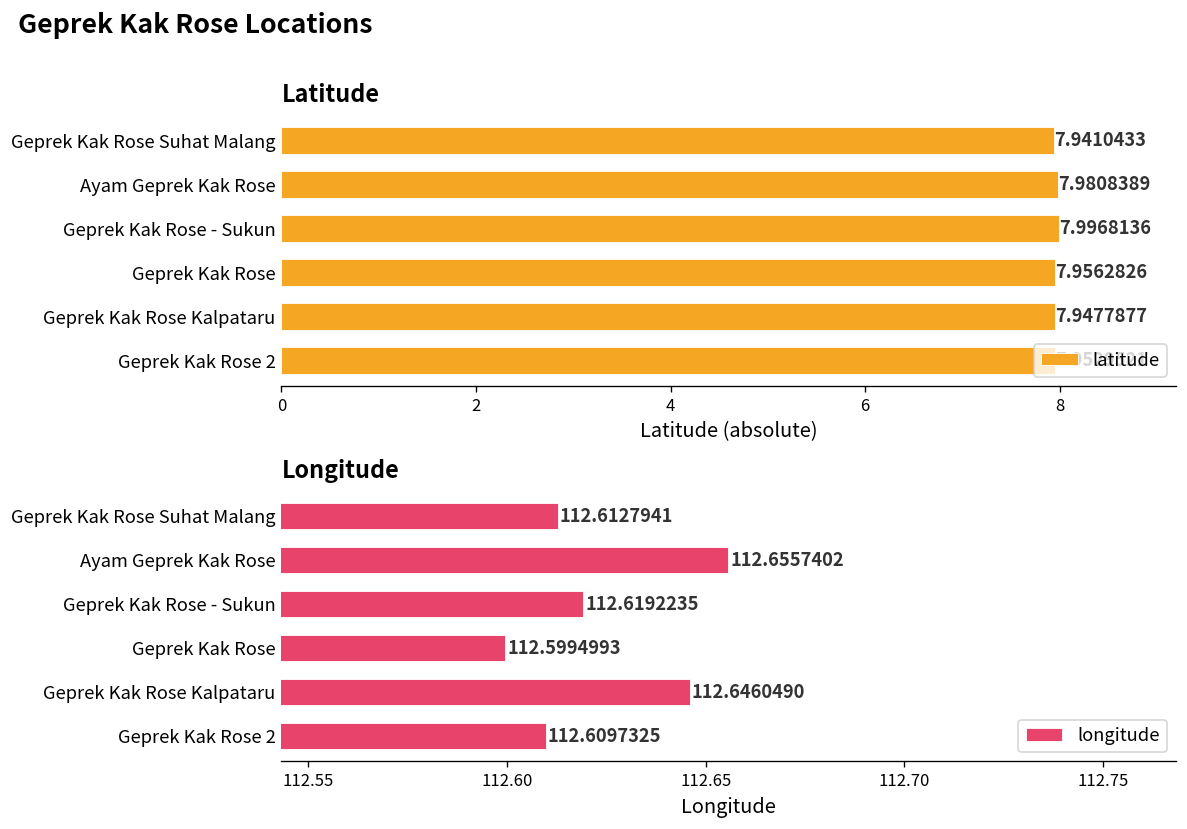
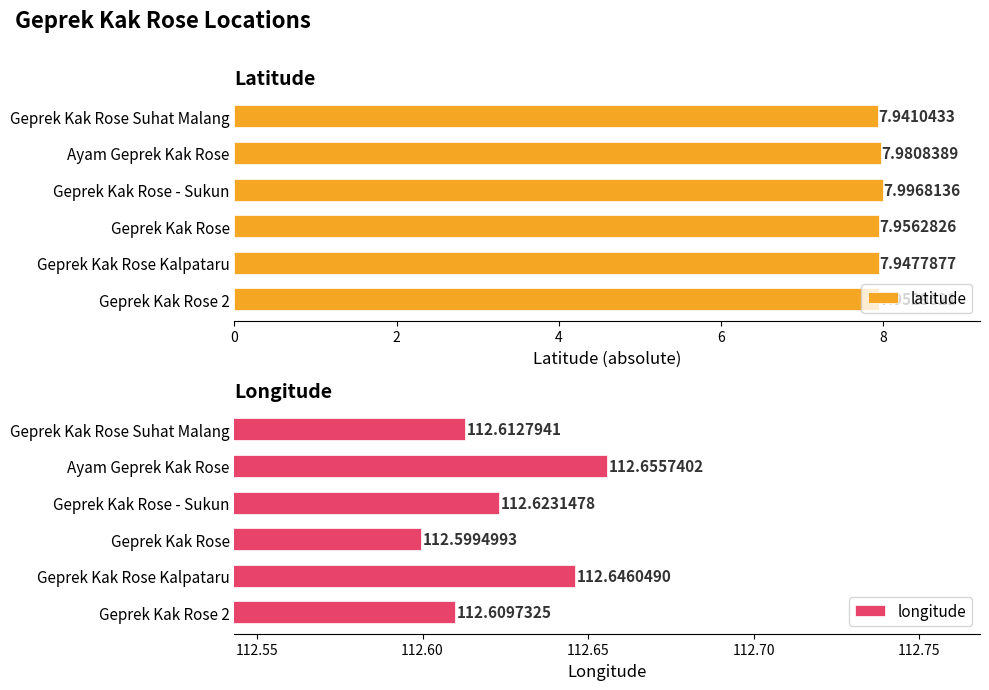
Longitude, Geprek Kak Rose - Sukun: 112.6192235 -> 112.6231478
